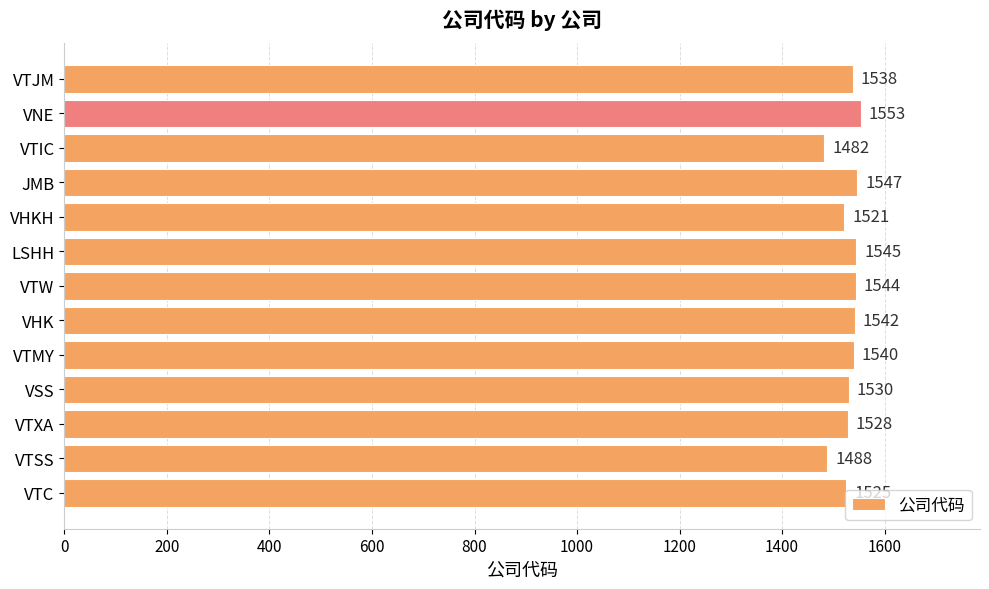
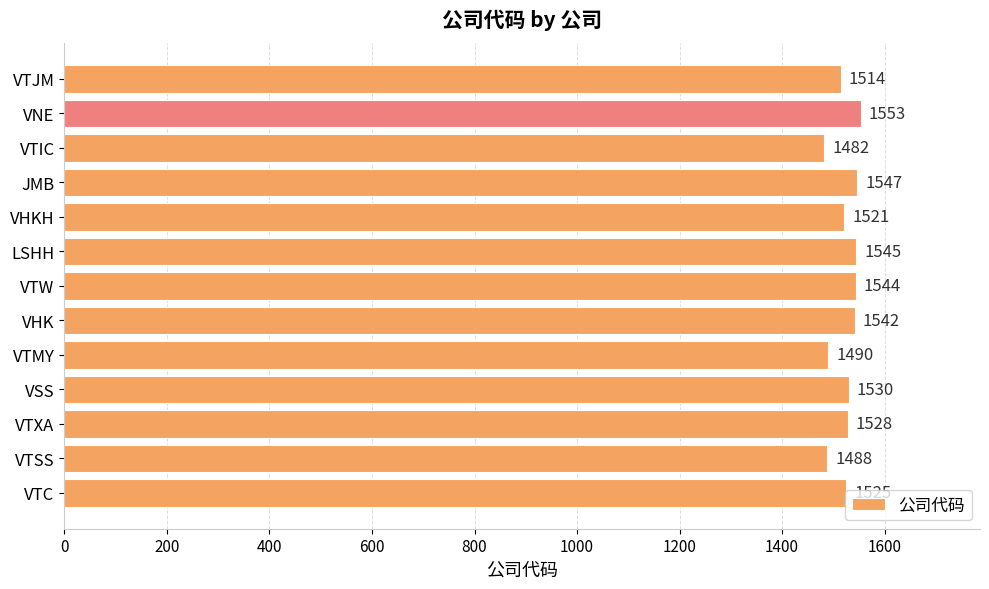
VTJM: 1538 -> 1514
VTMY: 1540 -> 1490
